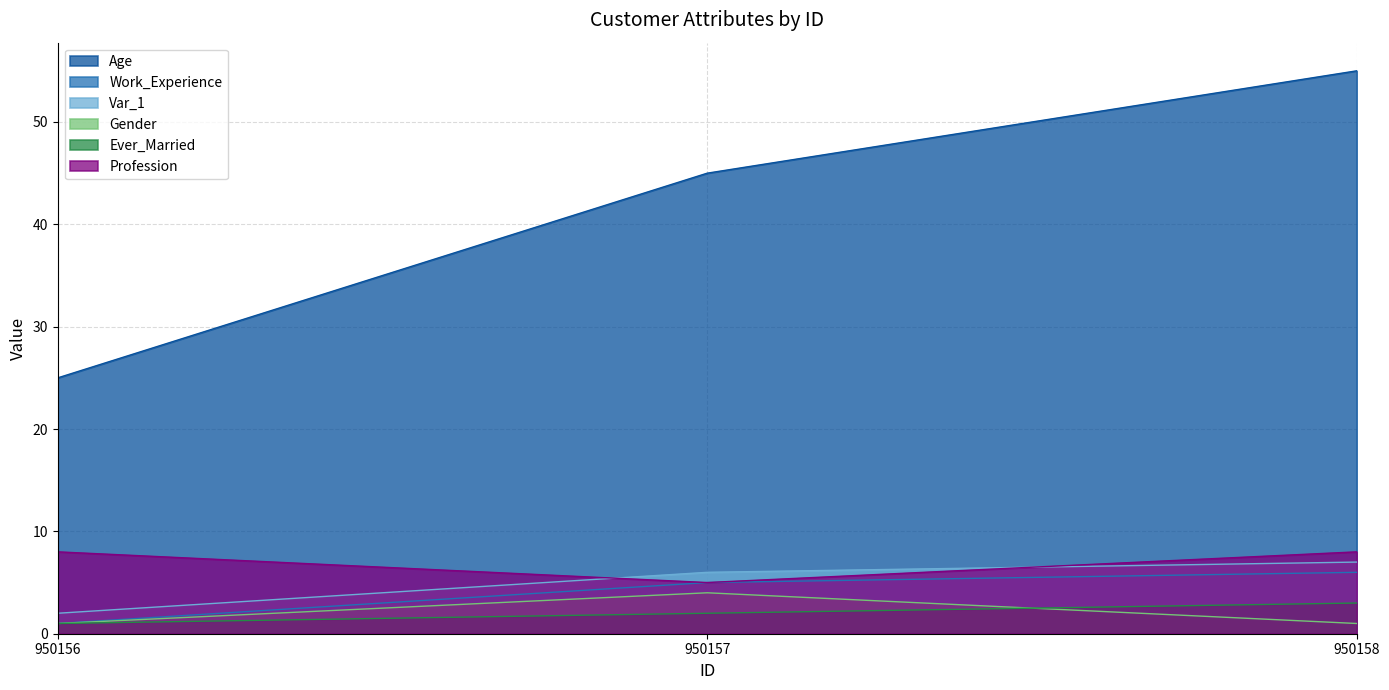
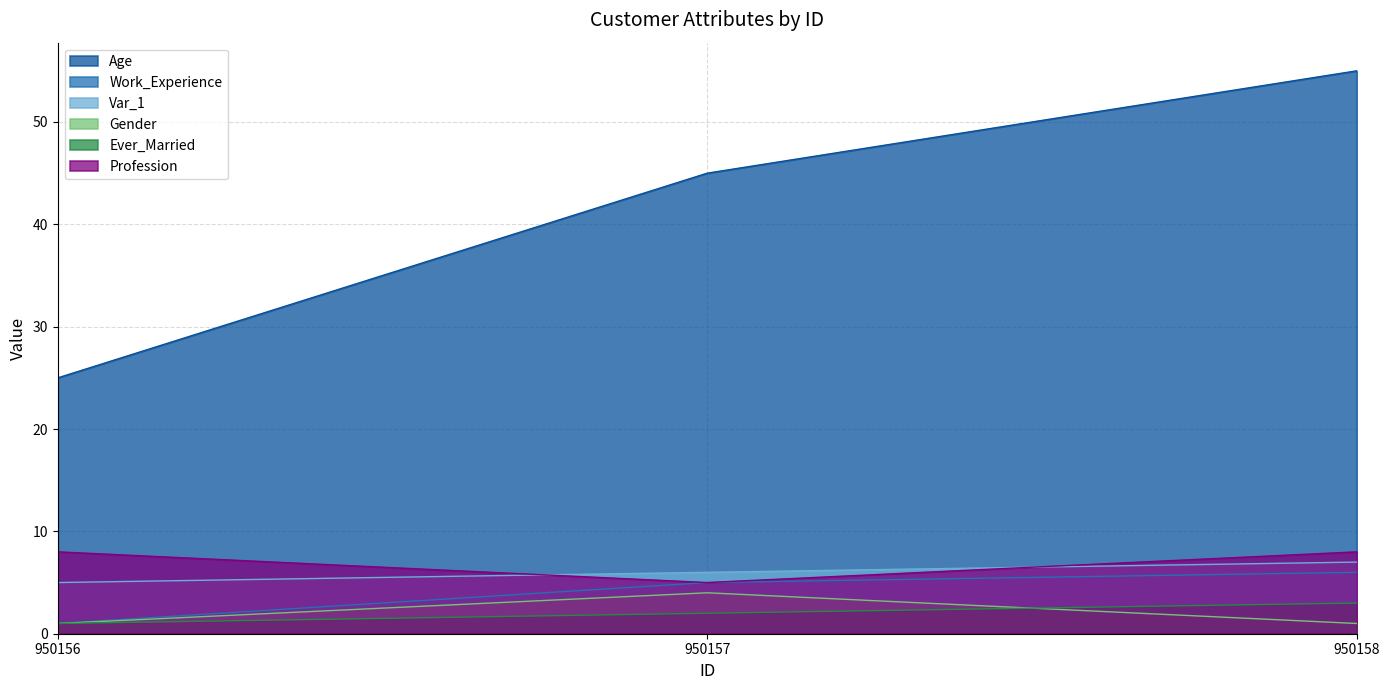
Var_1, 950156: 2 -> 5
